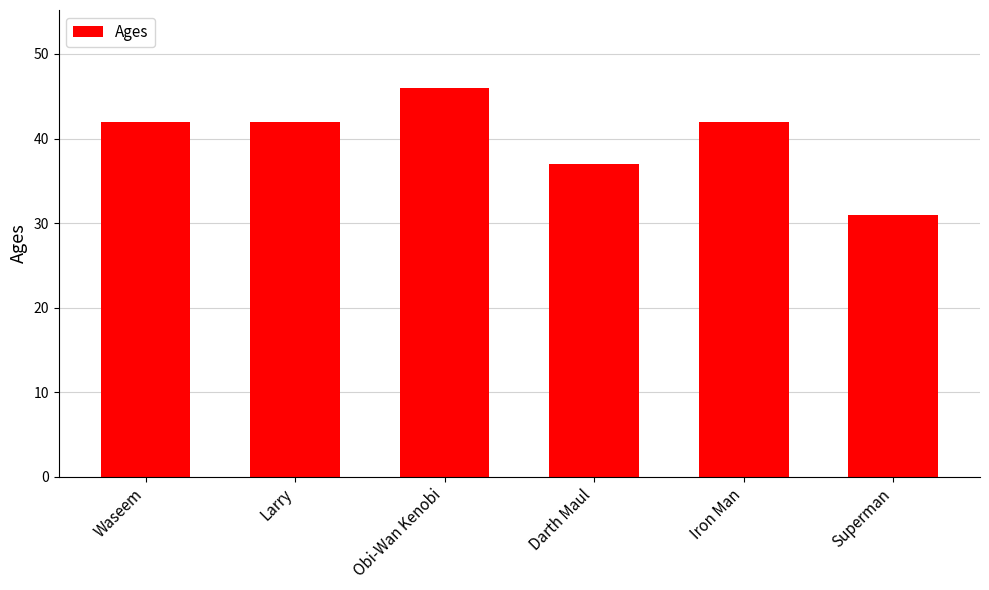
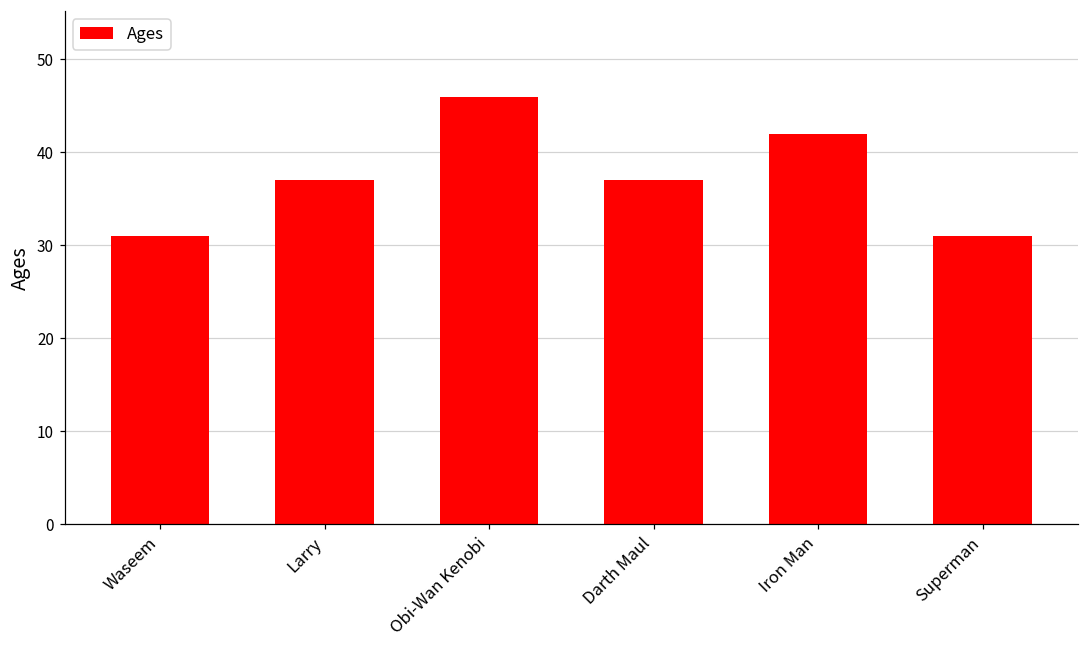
Waseem: 42 -> 31
Larry: 42 -> 37
